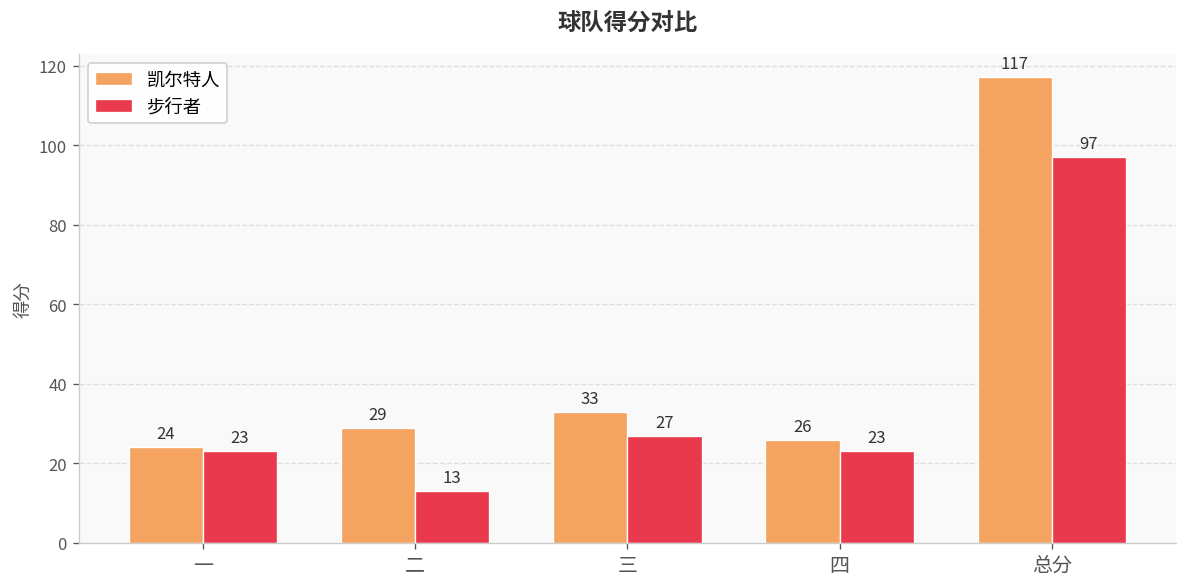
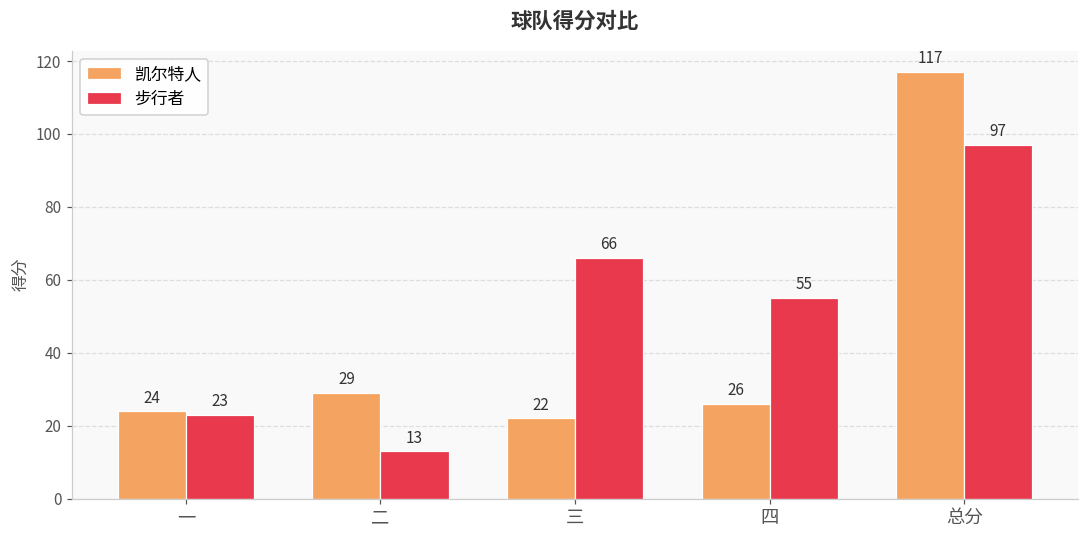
凯尔特人, 三: 33 -> 22
步行者, 三: 27 -> 66
步行者, 四: 23 -> 55
